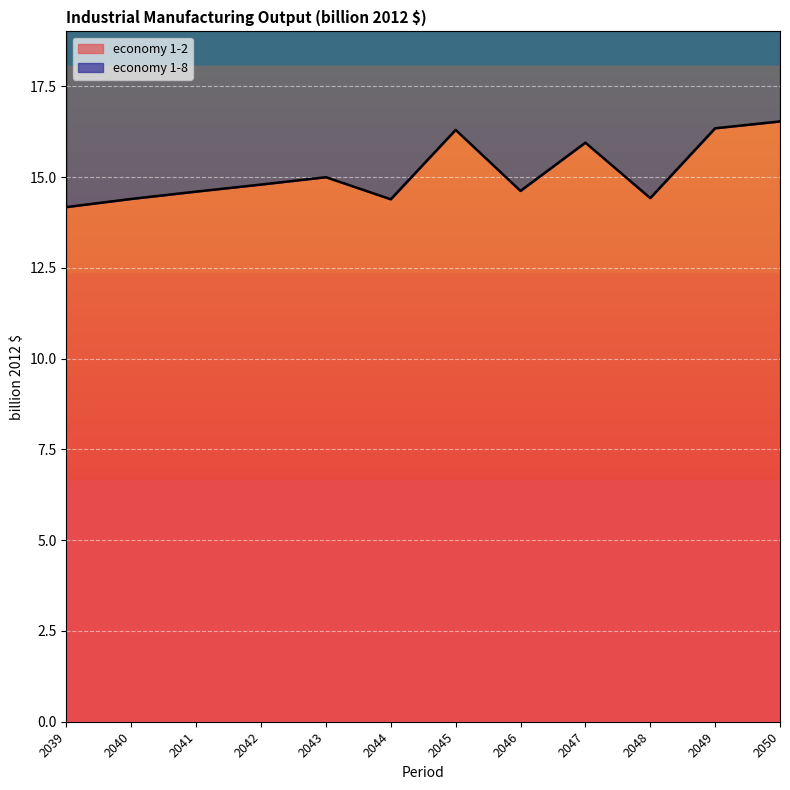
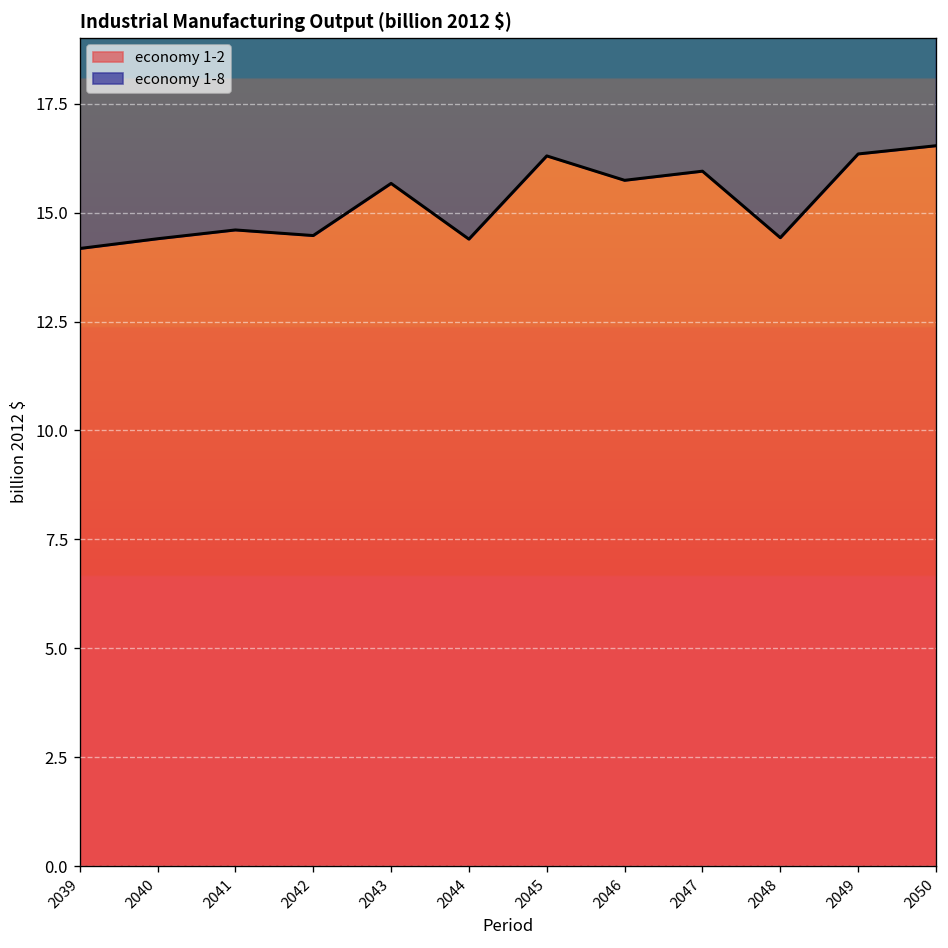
economy 1-2, 2042: 14.8 -> 14.5
economy 1-2, 2043: 15.0 -> 15.7
economy 1-2, 2046: 14.6 -> 15.7
